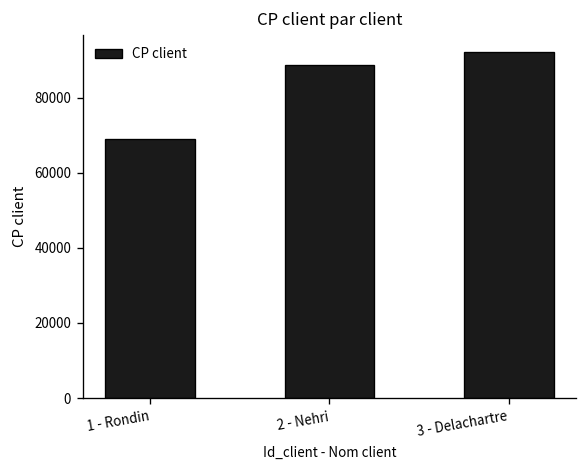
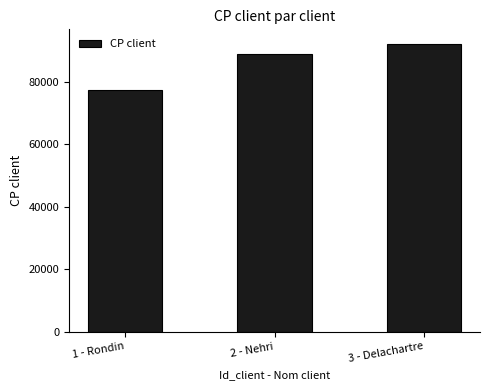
1 - Rondin: 69000 -> 77000
